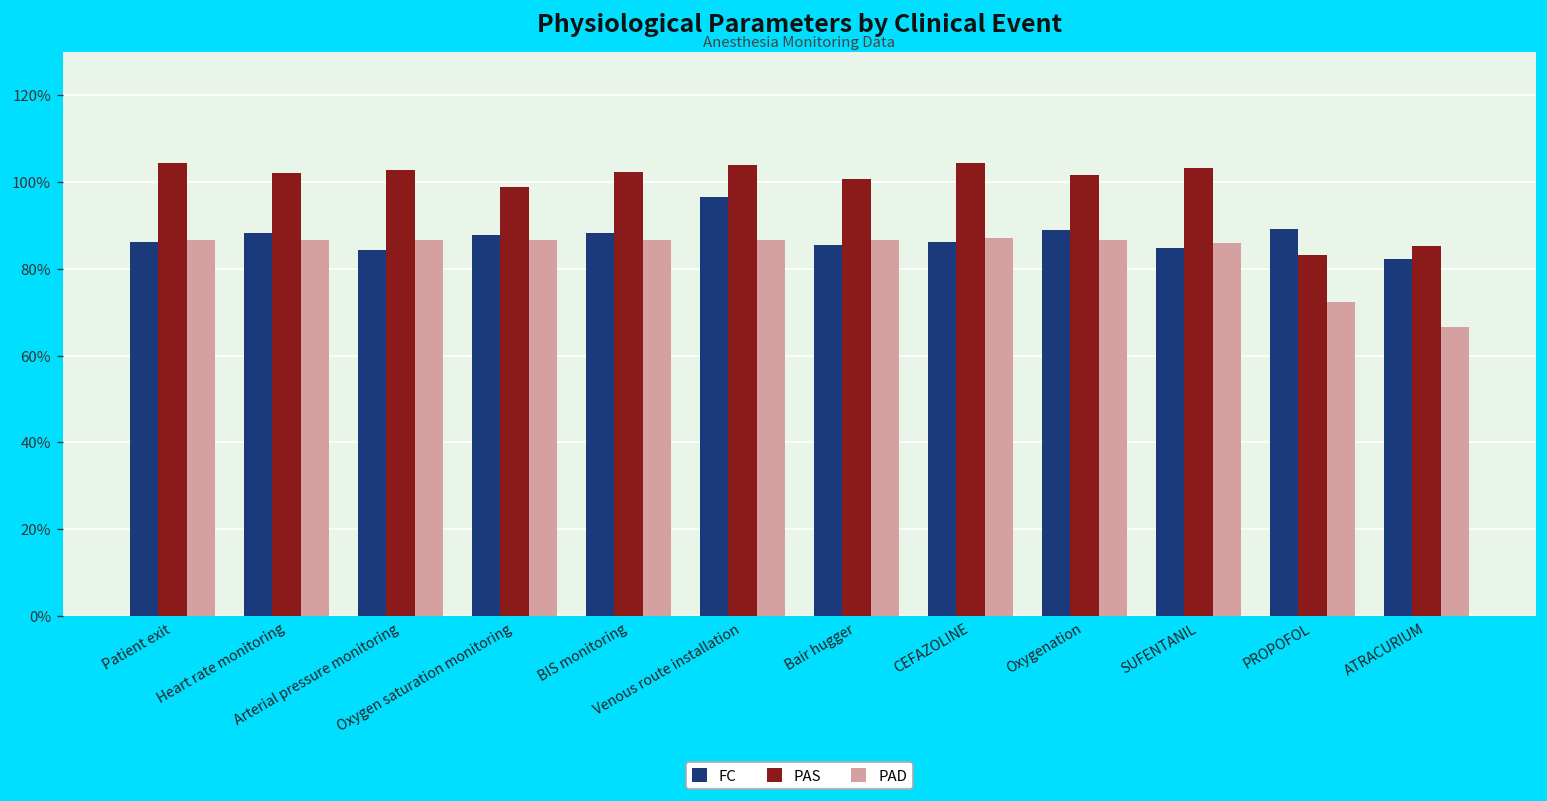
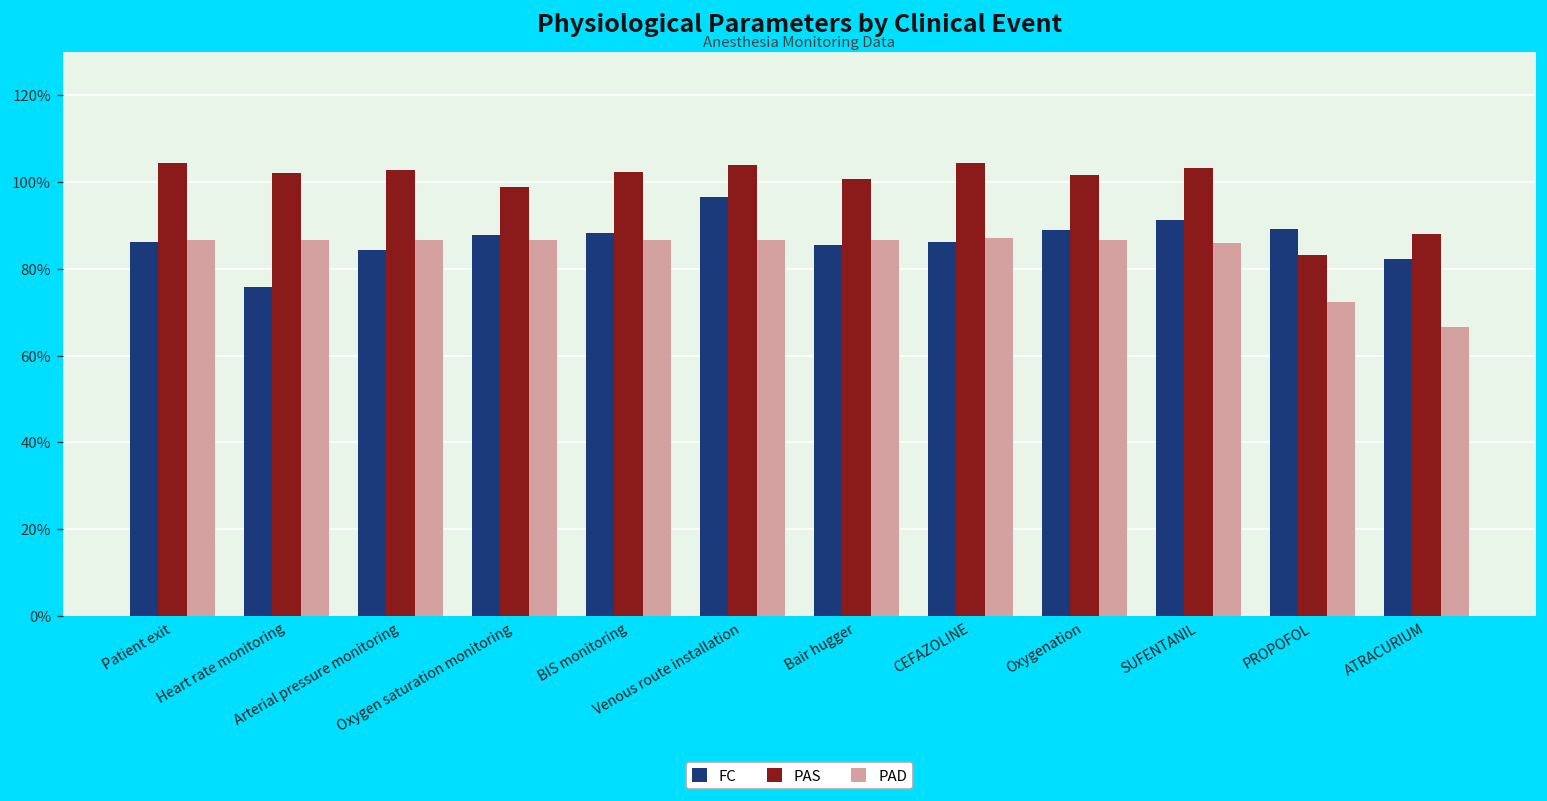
FC, Heart rate monitoring: 88% -> 76%
FC, SUFENTANIL: 85% -> 91%
PAS, ATRACURIUM: 85% -> 88%
